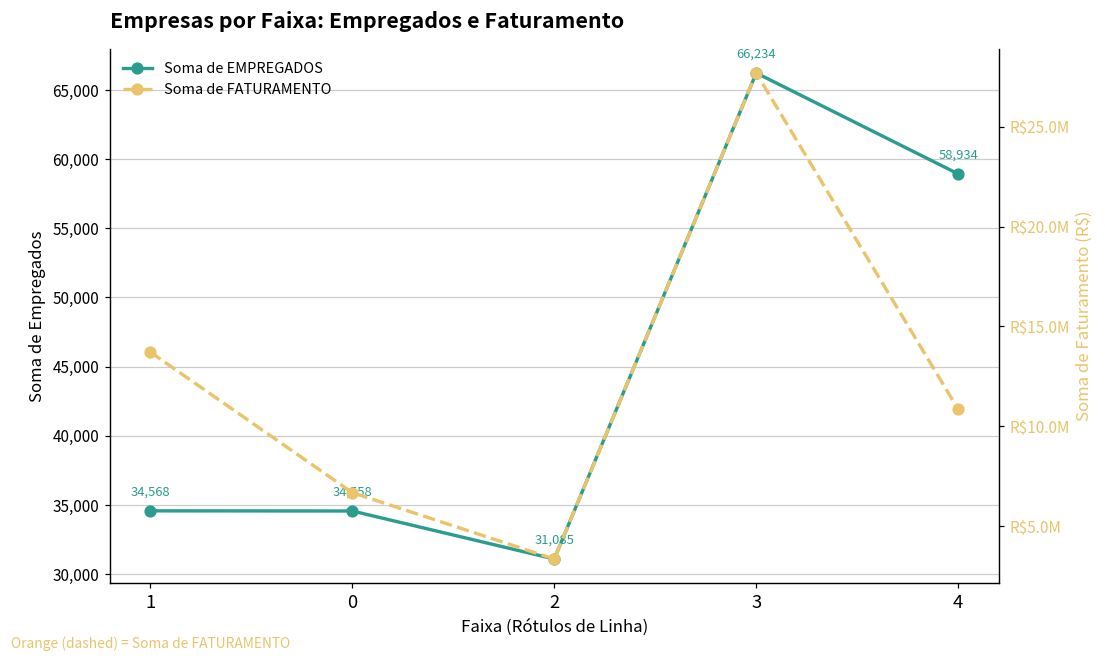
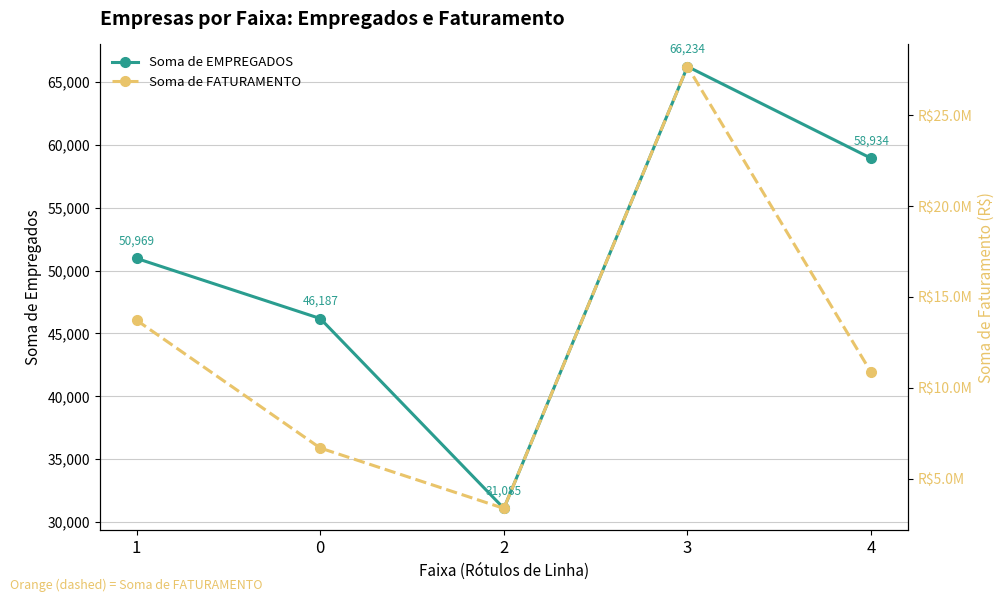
Soma de EMPREGADOS, 1: 34,568 -> 50,969
Soma de EMPREGADOS, 0: 34,558 -> 46,187
